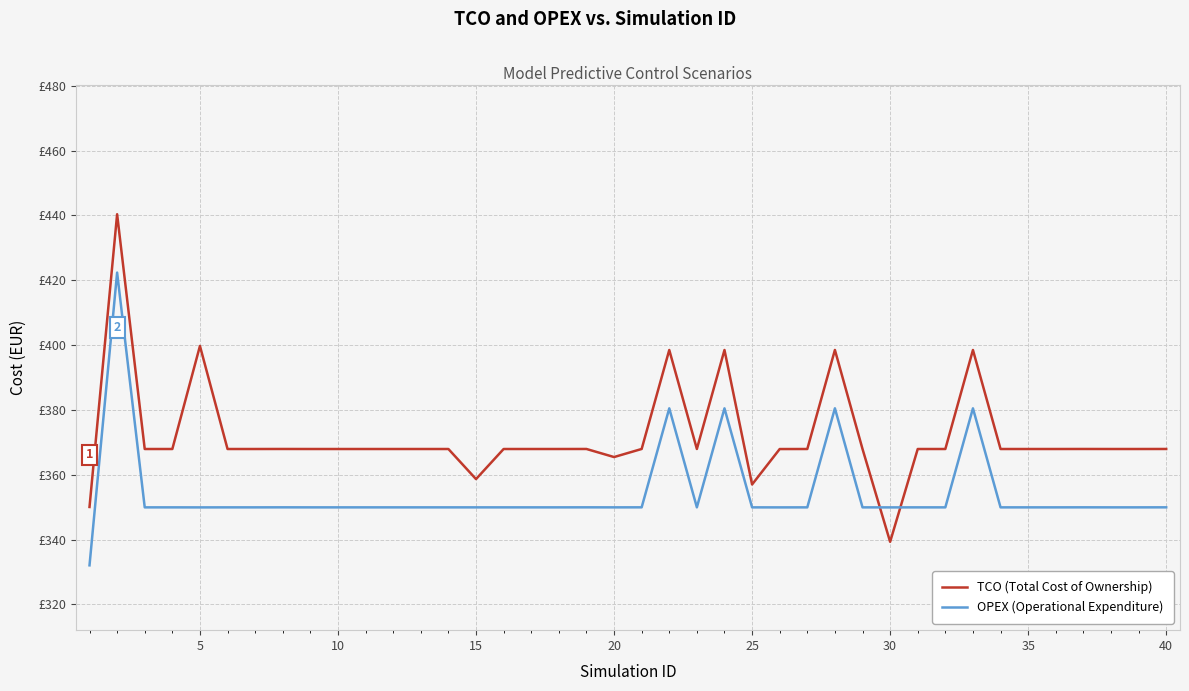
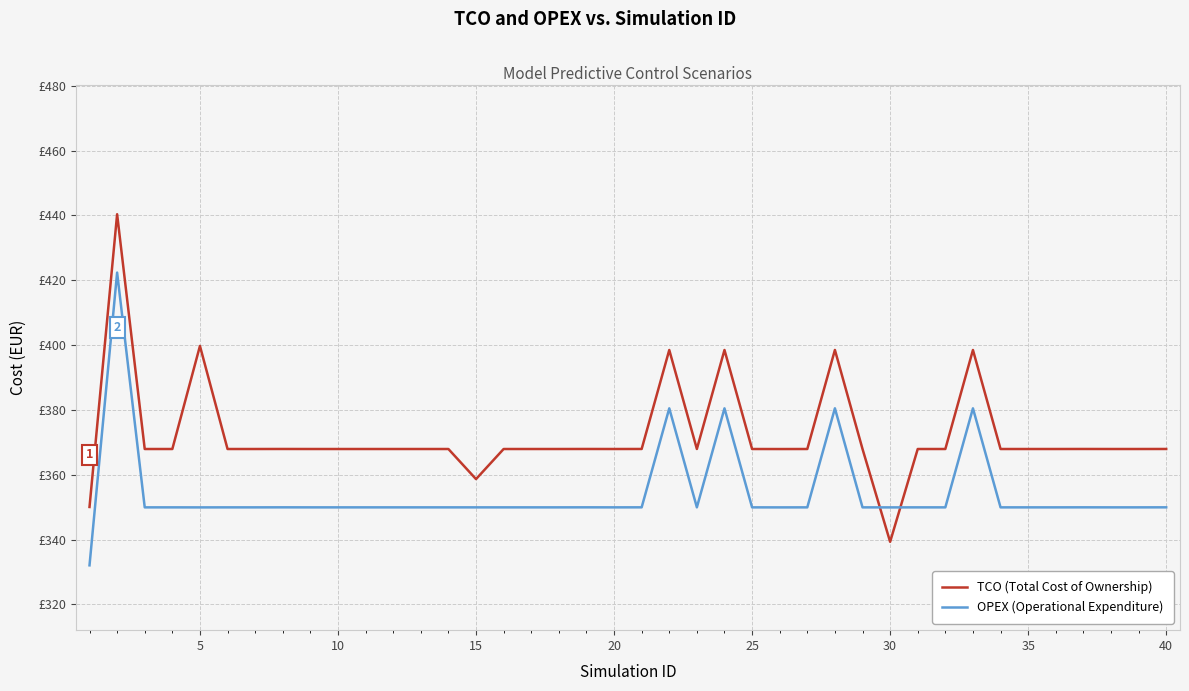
TCO (Total Cost of Ownership), 20: £365 -> £368
TCO (Total Cost of Ownership), 25: £357 -> £368
